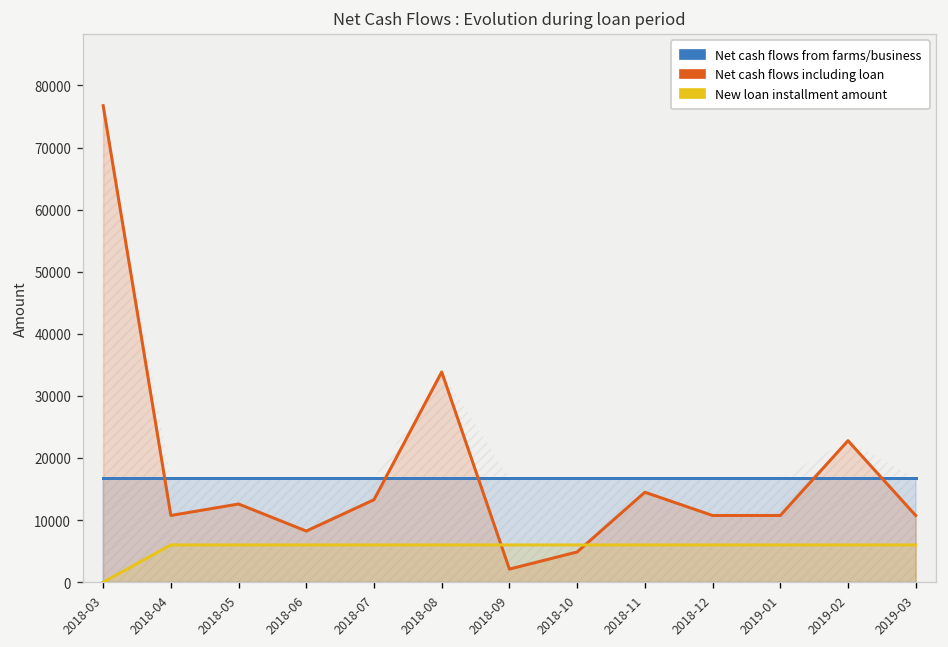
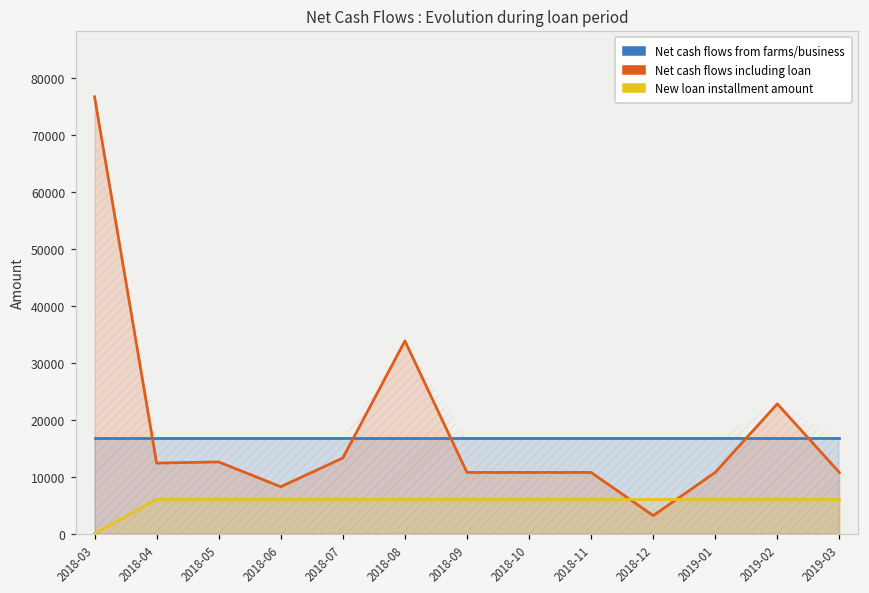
Net cash flows including loan, 2018-04: 11000 -> 12000
Net cash flows including loan, 2018-09: 2000 -> 11000
Net cash flows including loan, 2018-10: 5000 -> 11000
Net cash flows including loan, 2018-11: 14000 -> 11000
Net cash flows including loan, 2018-12: 11000 -> 3000
